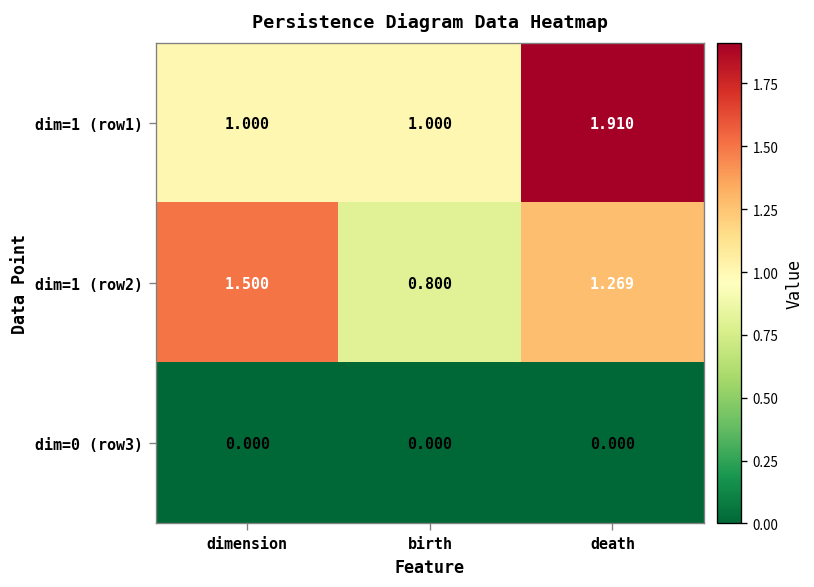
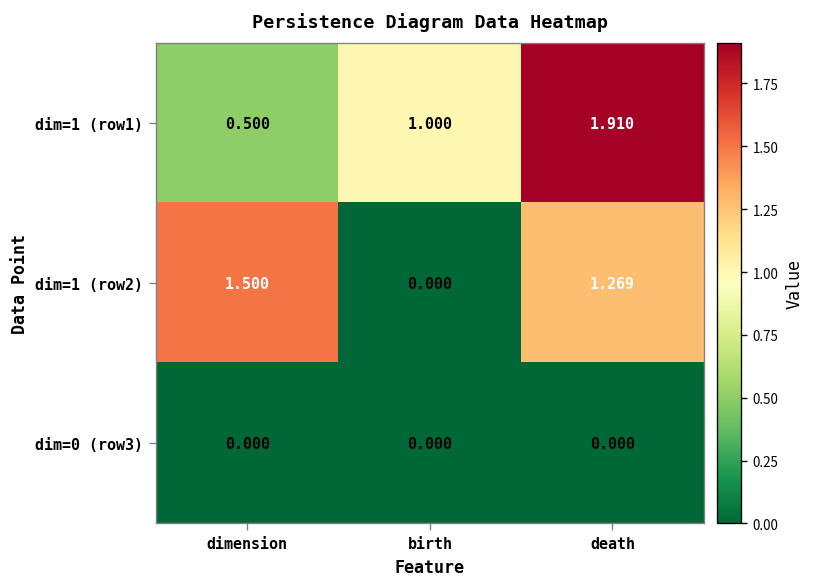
dim=1 (row1), dimension: 1.000 -> 0.500
dim=1 (row2), birth: 0.800 -> 0.000
